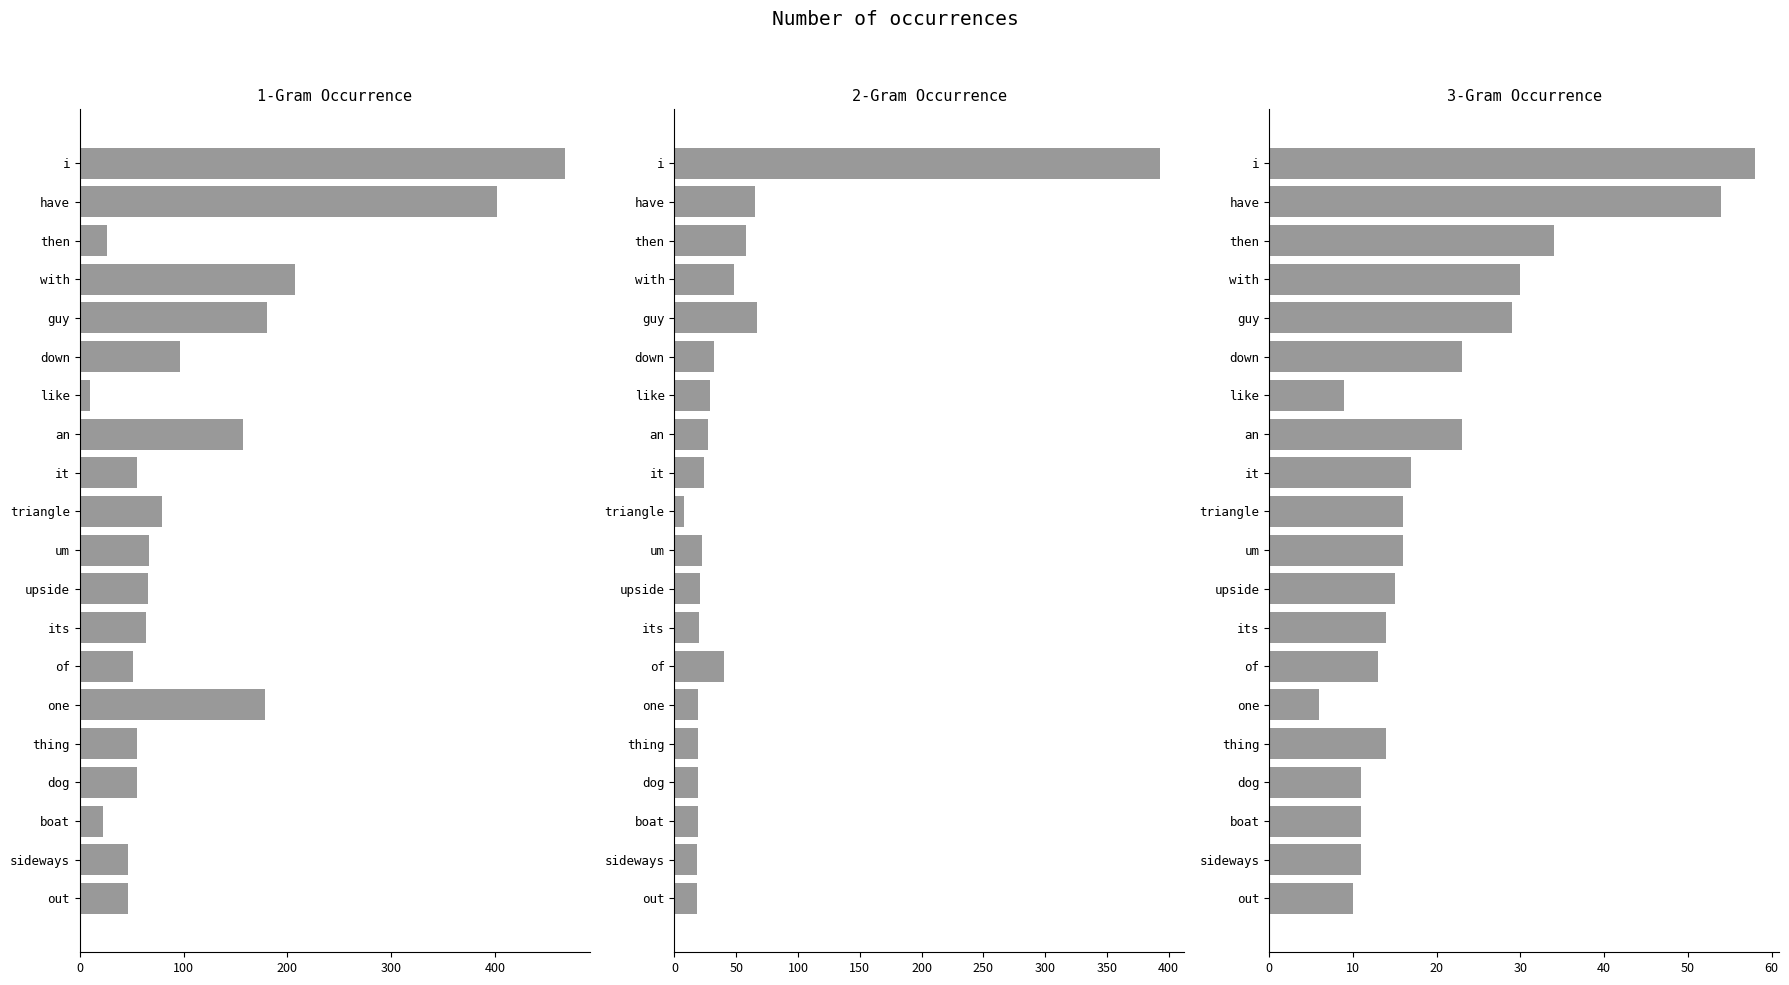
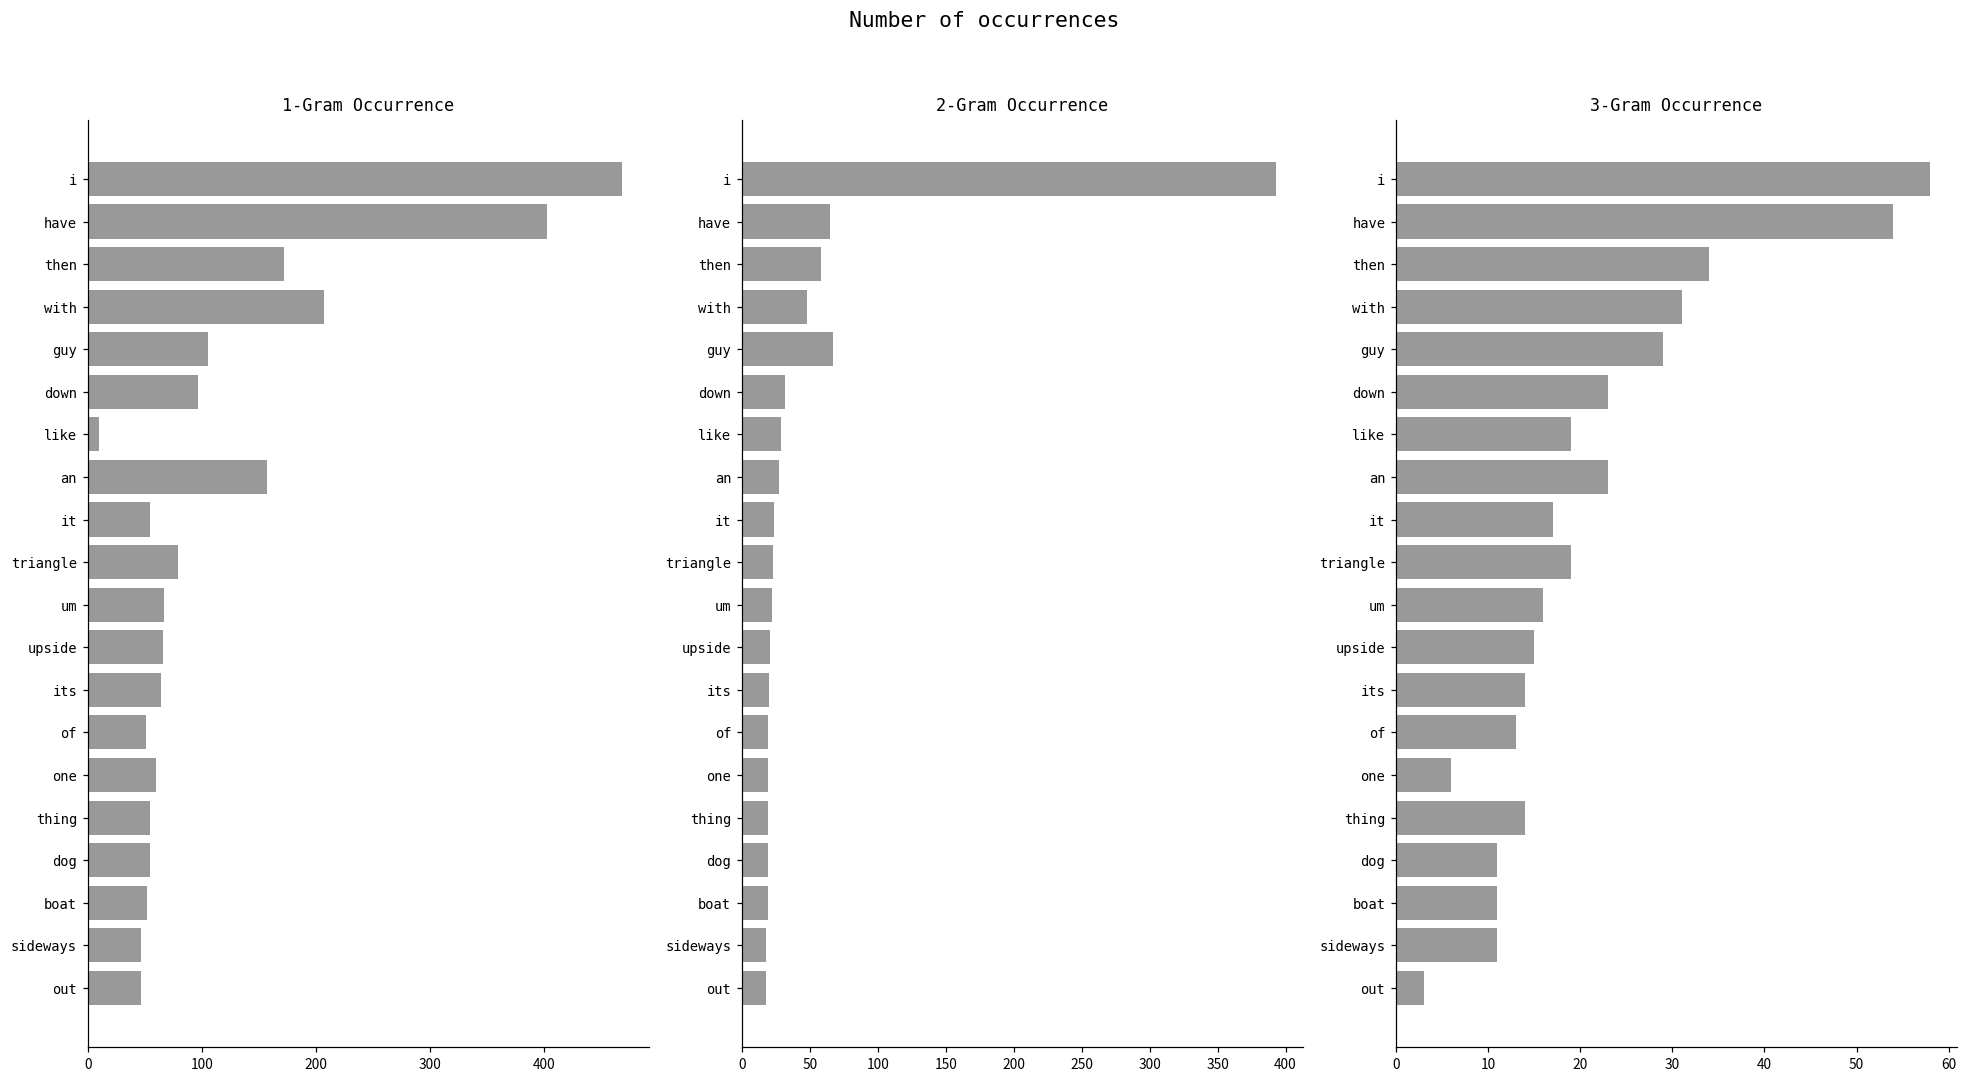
1-Gram Occurrence, then: 26 -> 172
1-Gram Occurrence, guy: 180 -> 105
1-Gram Occurrence, one: 179 -> 60
1-Gram Occurrence, boat: 22 -> 52
2-Gram Occurrence, triangle: 8 -> 23
2-Gram Occurrence, of: 40 -> 19
3-Gram Occurrence, with: 30 -> 31
3-Gram Occurrence, like: 9 -> 19
3-Gram Occurrence, triangle: 16 -> 19
3-Gram Occurrence, out: 10 -> 3
